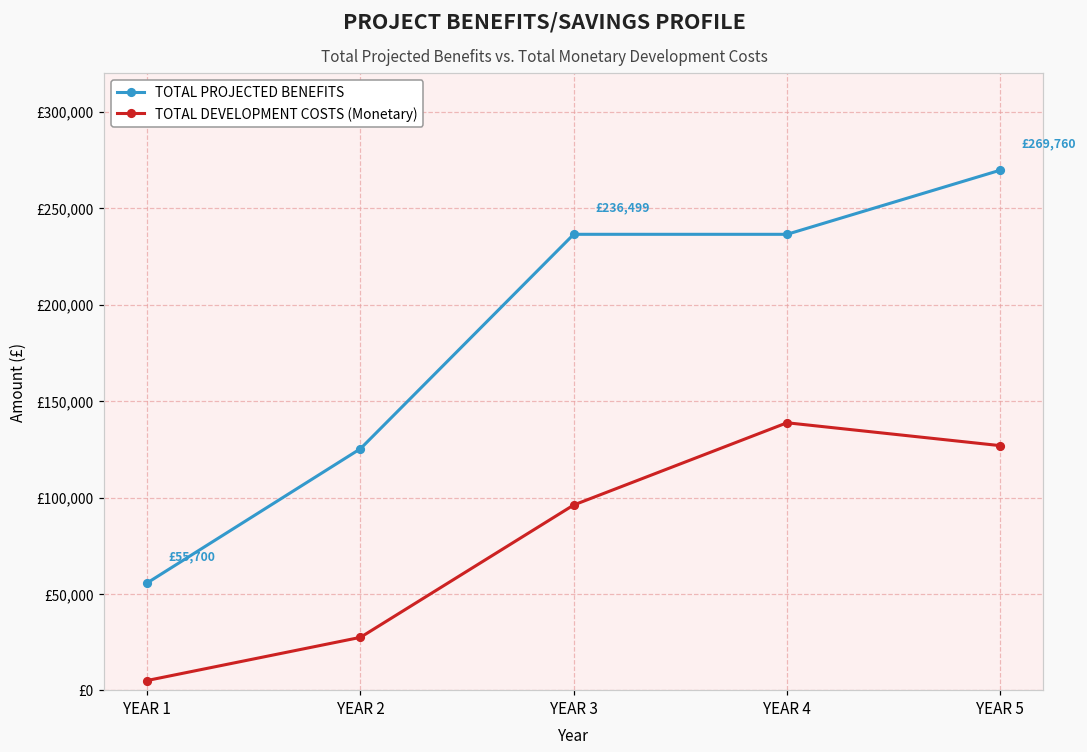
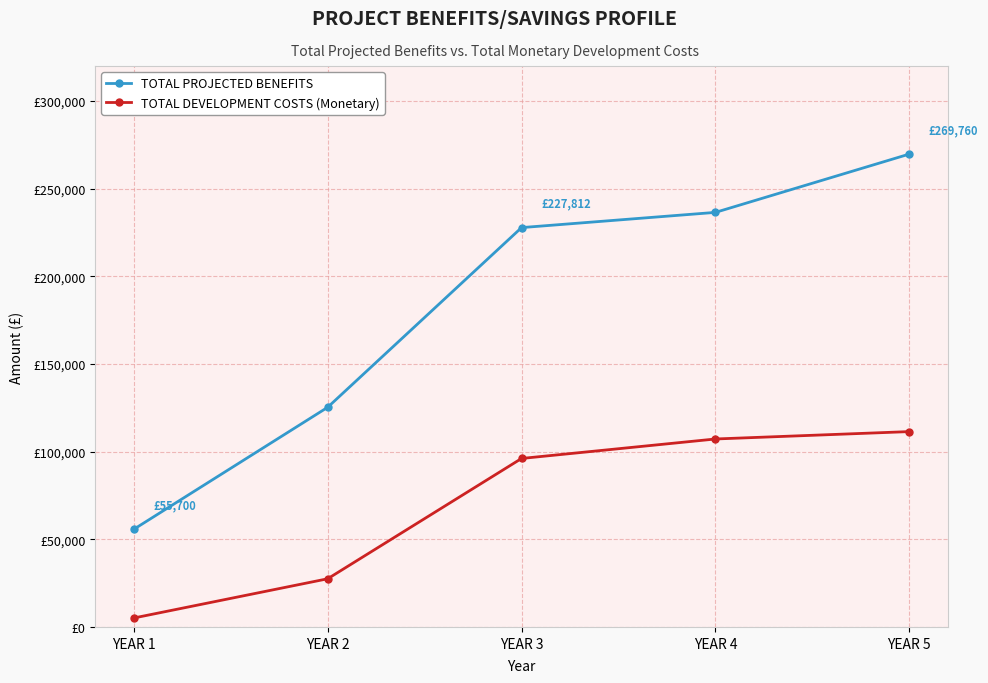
TOTAL PROJECTED BENEFITS, YEAR 3: £236,499 -> £227,812
TOTAL DEVELOPMENT COSTS (Monetary), YEAR 4: £139,000 -> £107,000
TOTAL DEVELOPMENT COSTS (Monetary), YEAR 5: £127,000 -> £111,000
